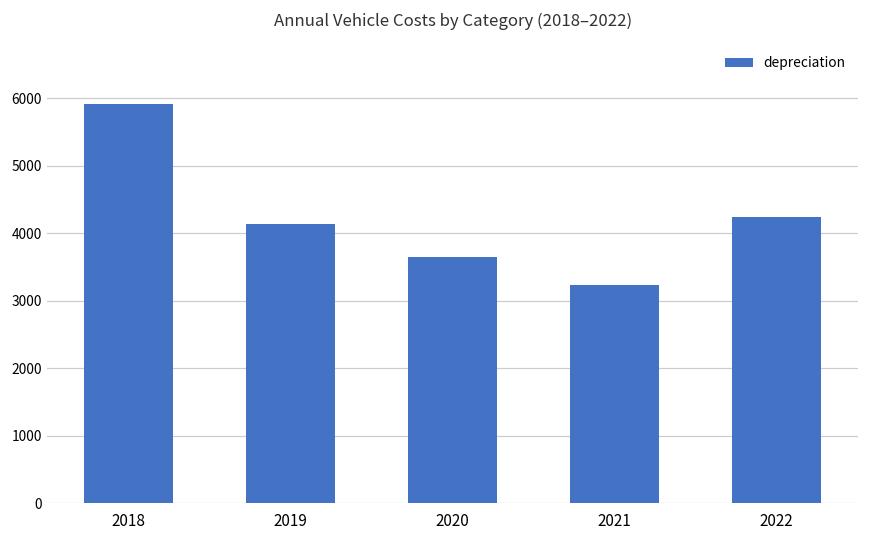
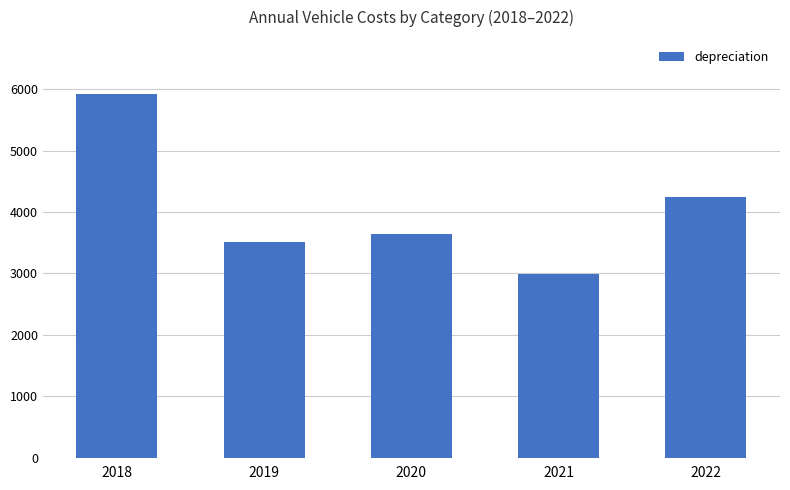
2019: 4100 -> 3500
2021: 3200 -> 3000
